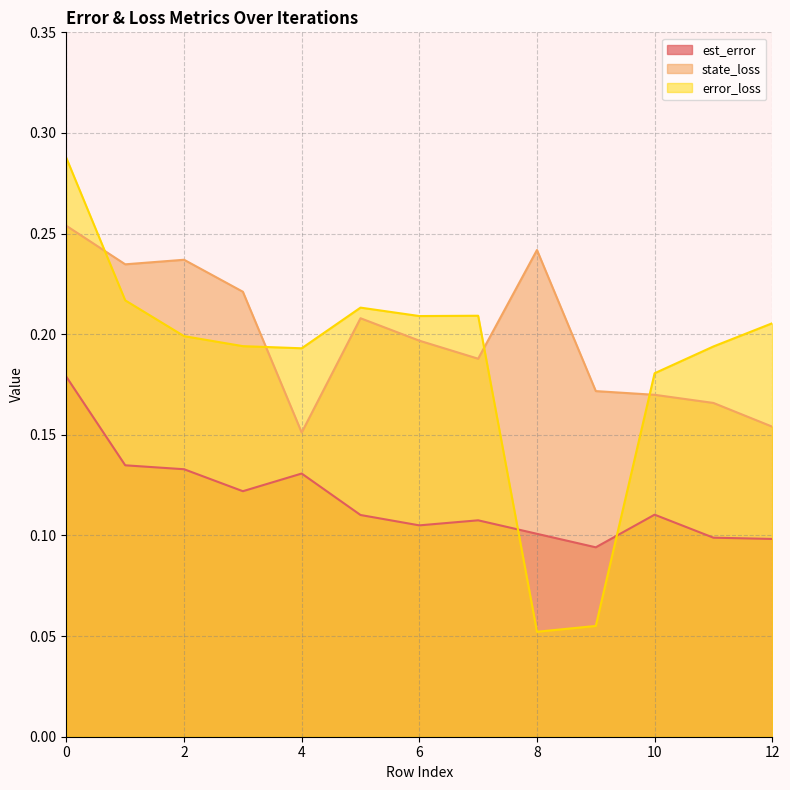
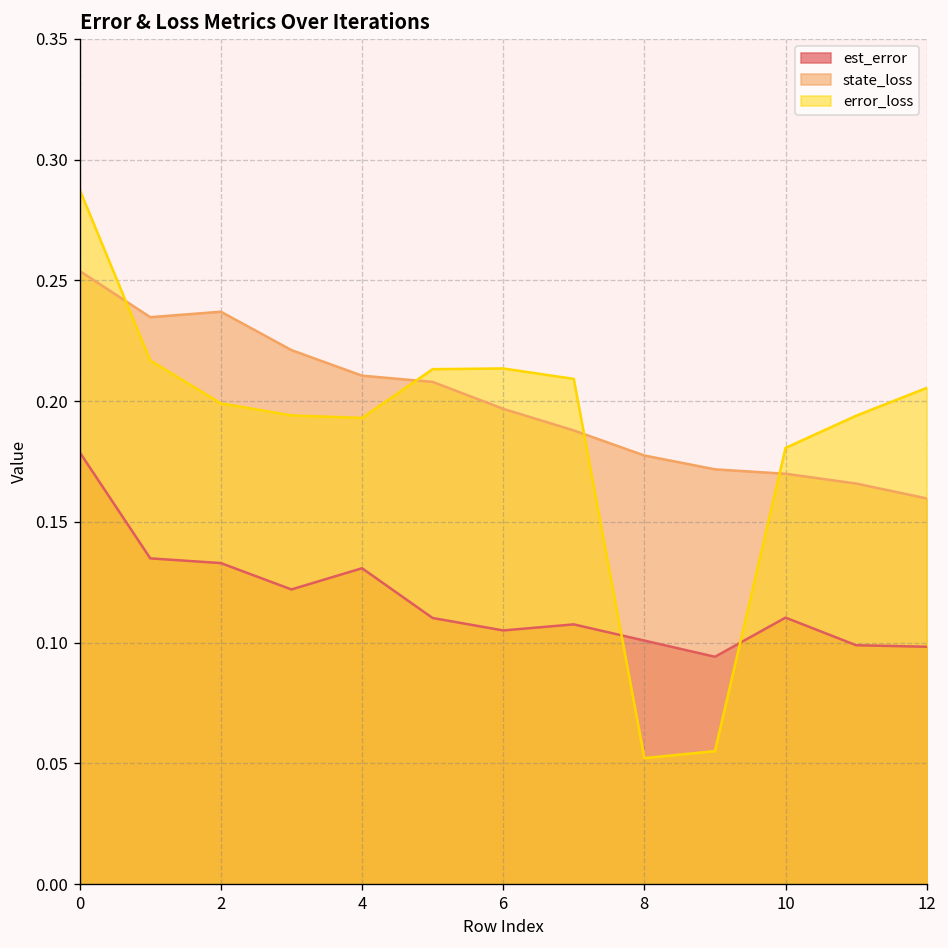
state_loss, 4: 0.151 -> 0.211
error_loss, 6: 0.209 -> 0.213
state_loss, 8: 0.242 -> 0.177
state_loss, 12: 0.154 -> 0.160
